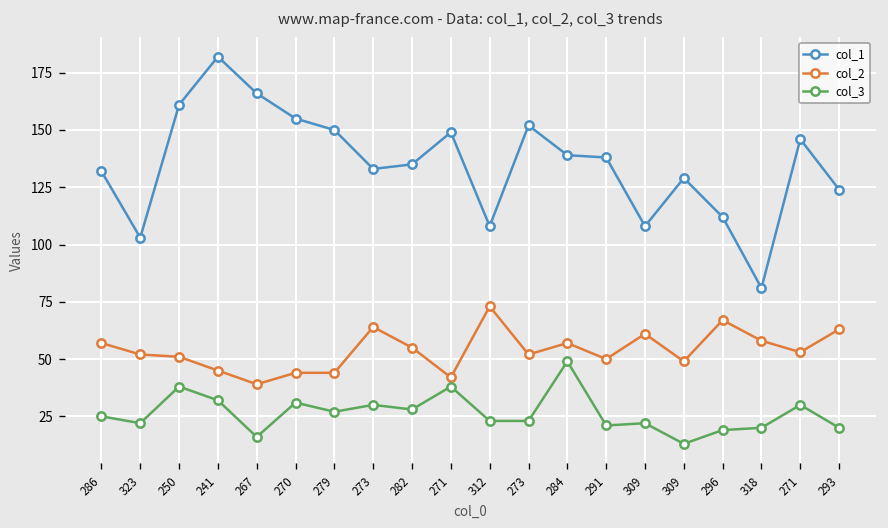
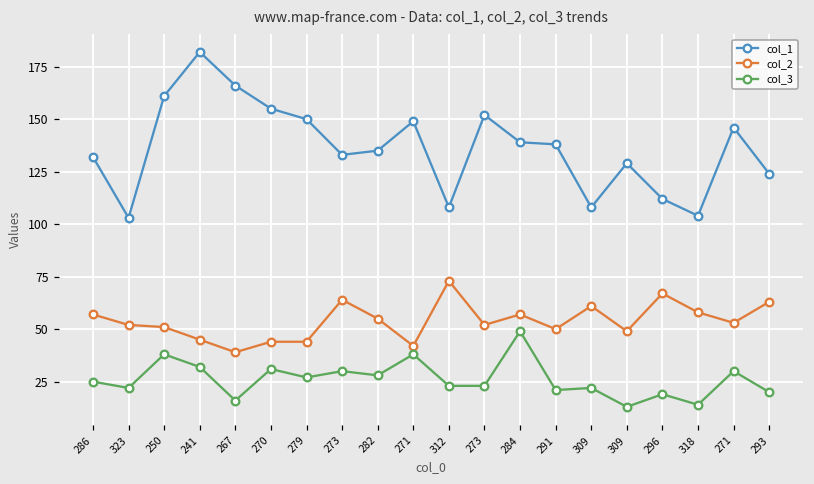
col_1, 318: 81 -> 104
col_3, 318: 20 -> 14
